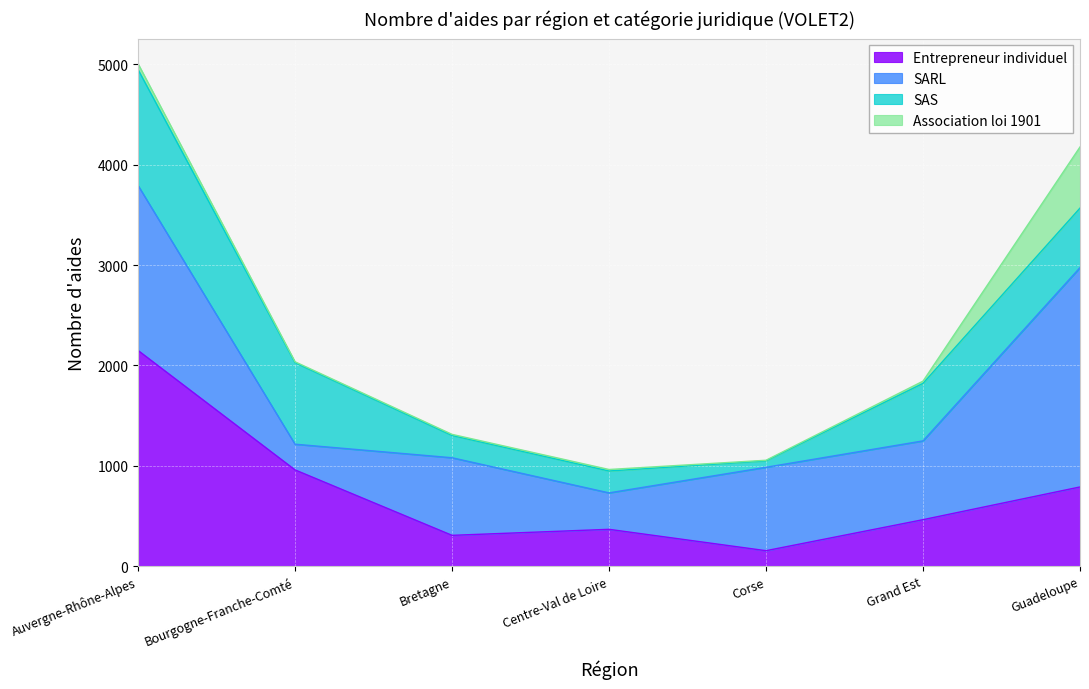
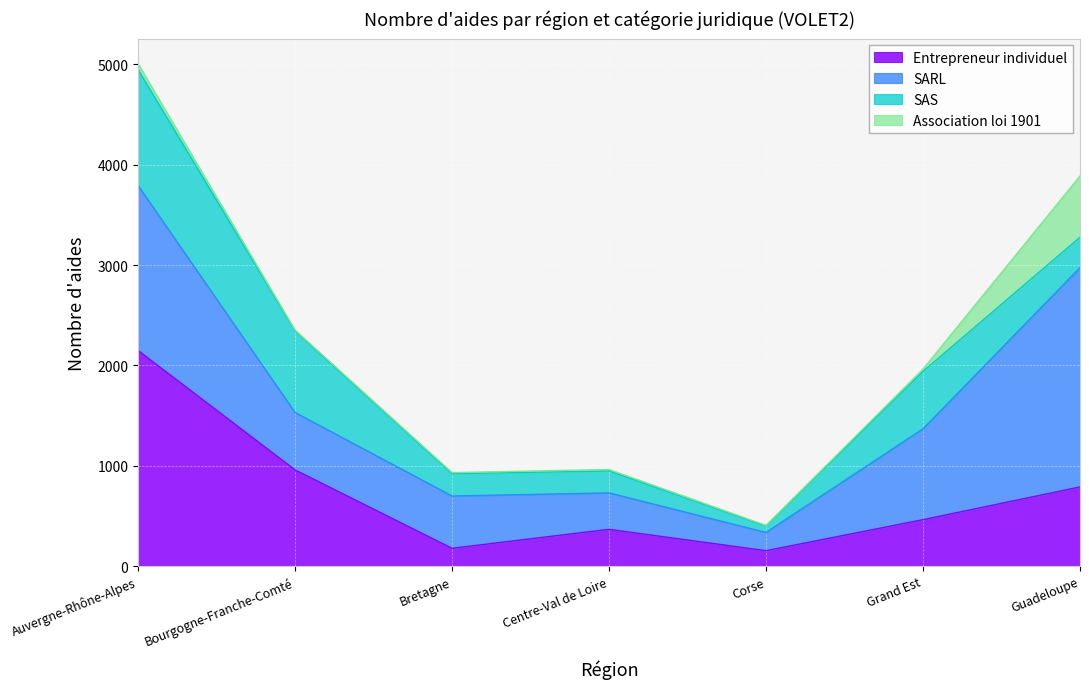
SARL, Bourgogne-Franche-Comté: 260 -> 570
Entrepreneur individuel, Bretagne: 310 -> 180
SARL, Bretagne: 770 -> 520
SARL, Corse: 830 -> 180
SARL, Grand Est: 790 -> 910
SAS, Guadeloupe: 590 -> 300
